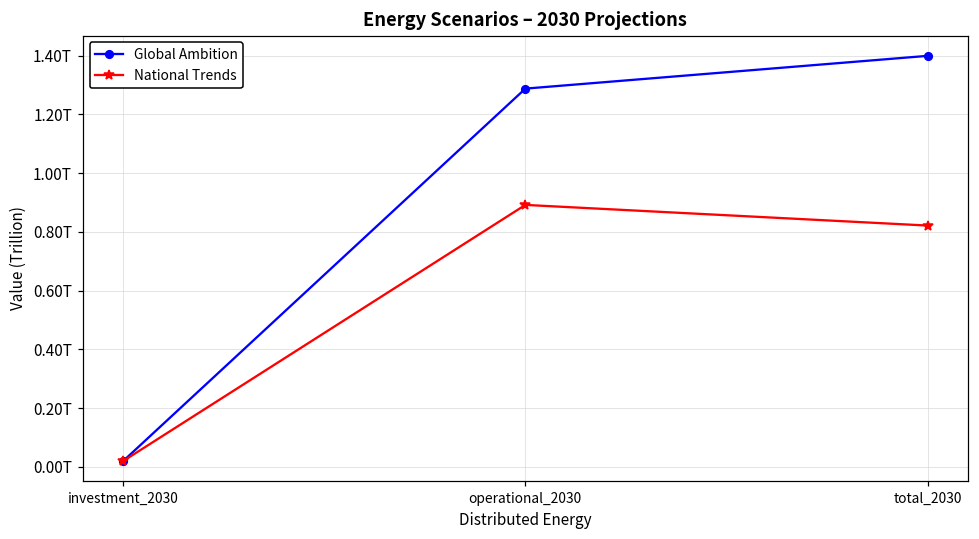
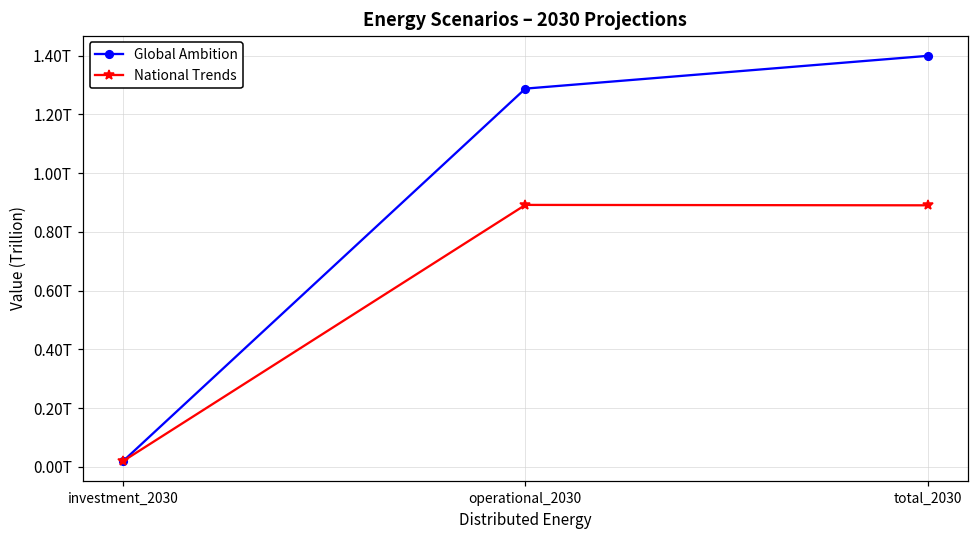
National Trends, total_2030: 0.82T -> 0.89T
